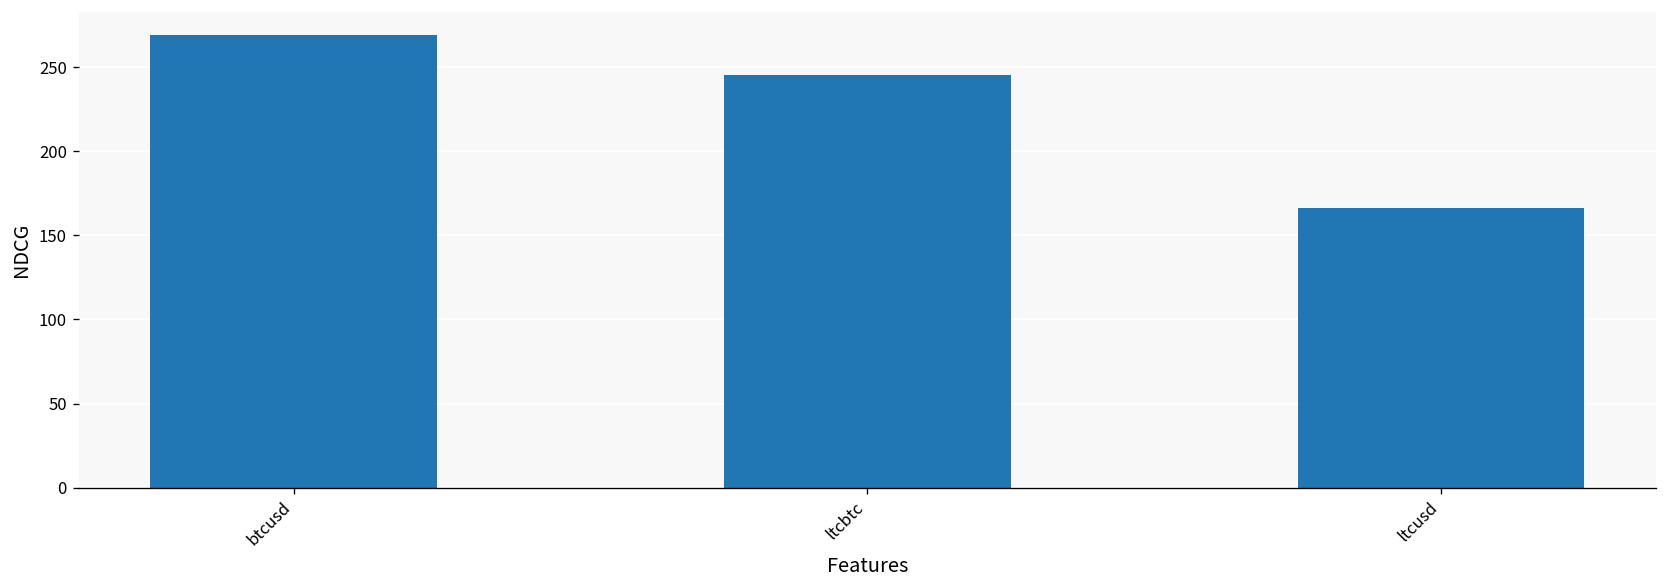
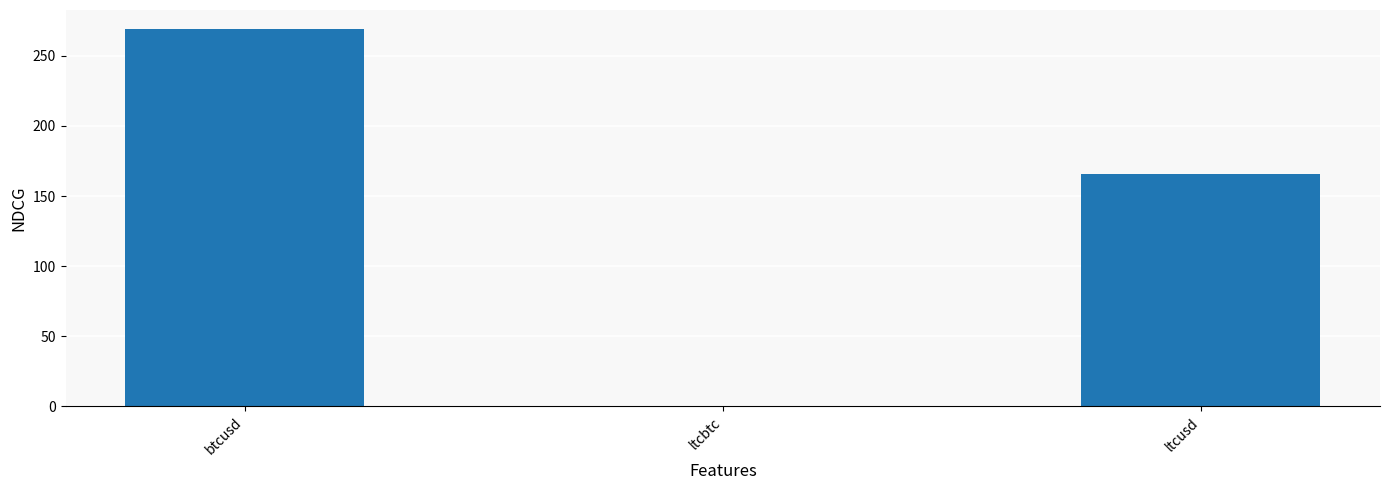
ltcbtc: 245 -> 0
